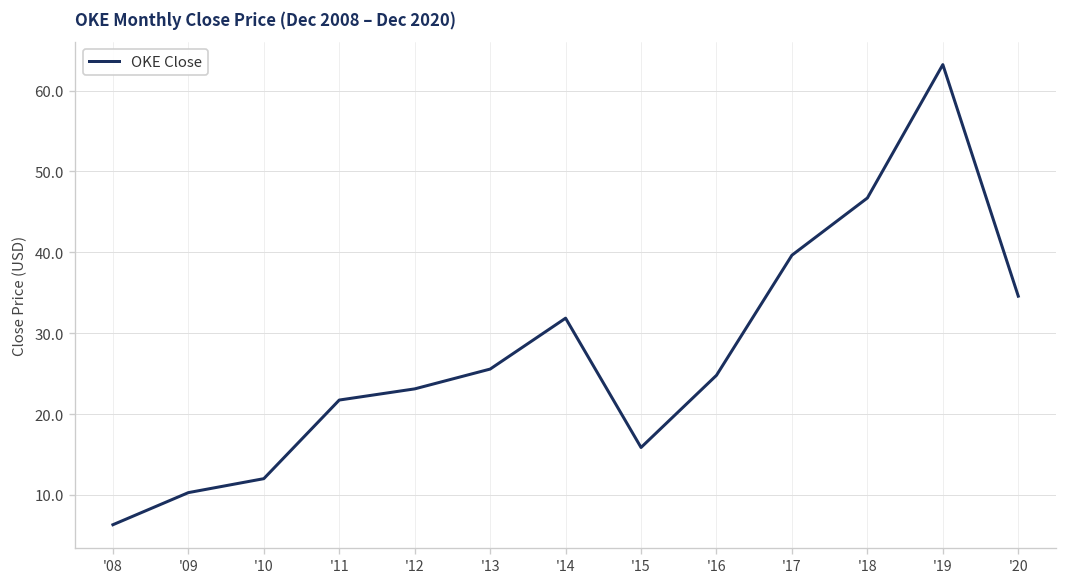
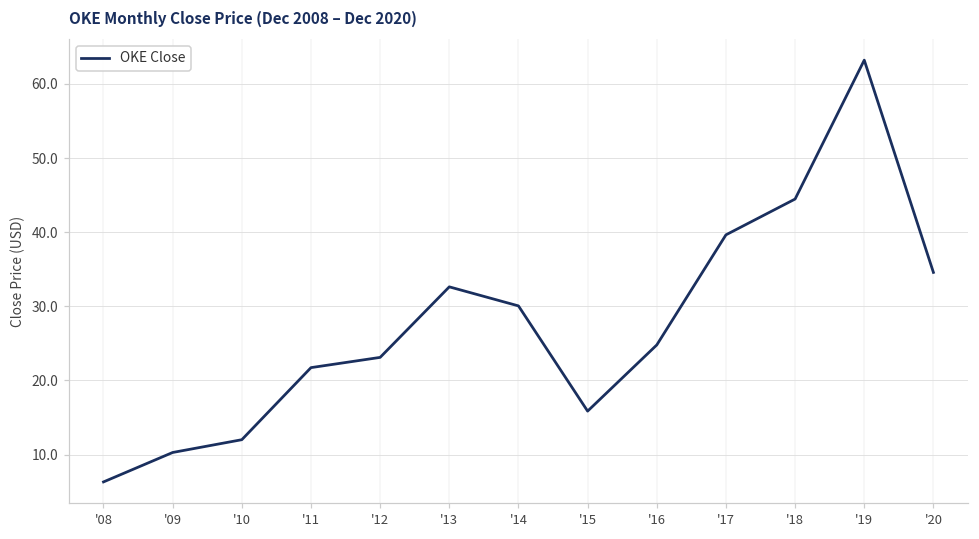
'13: 26 -> 33
'14: 32 -> 30
'18: 47 -> 44
